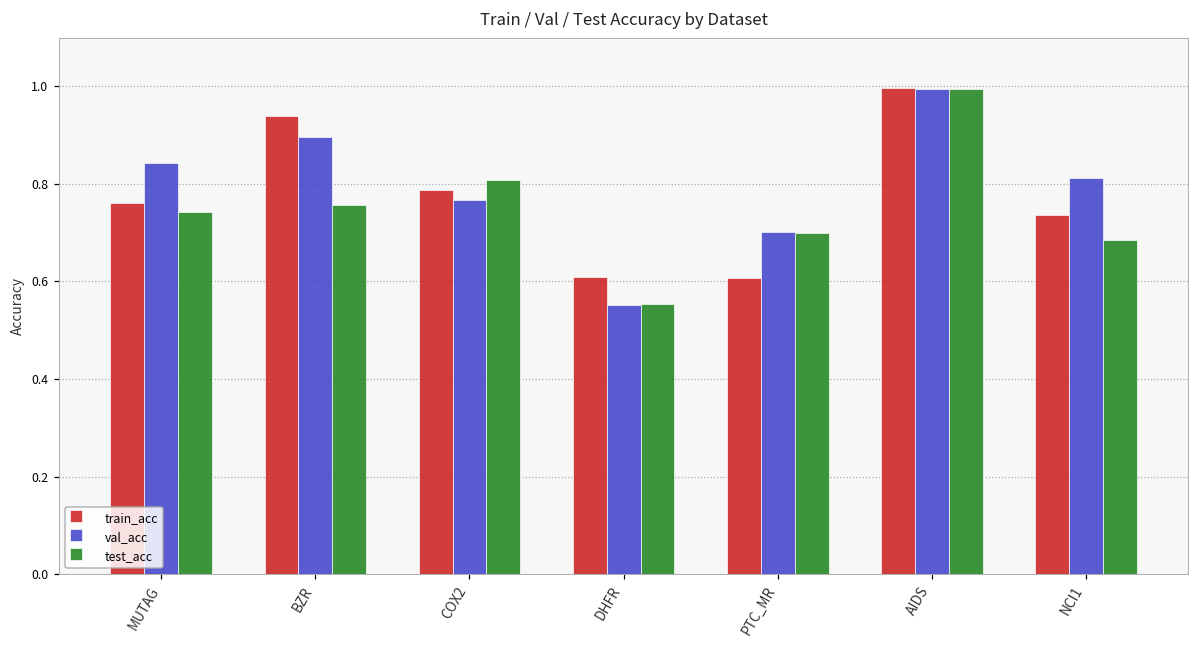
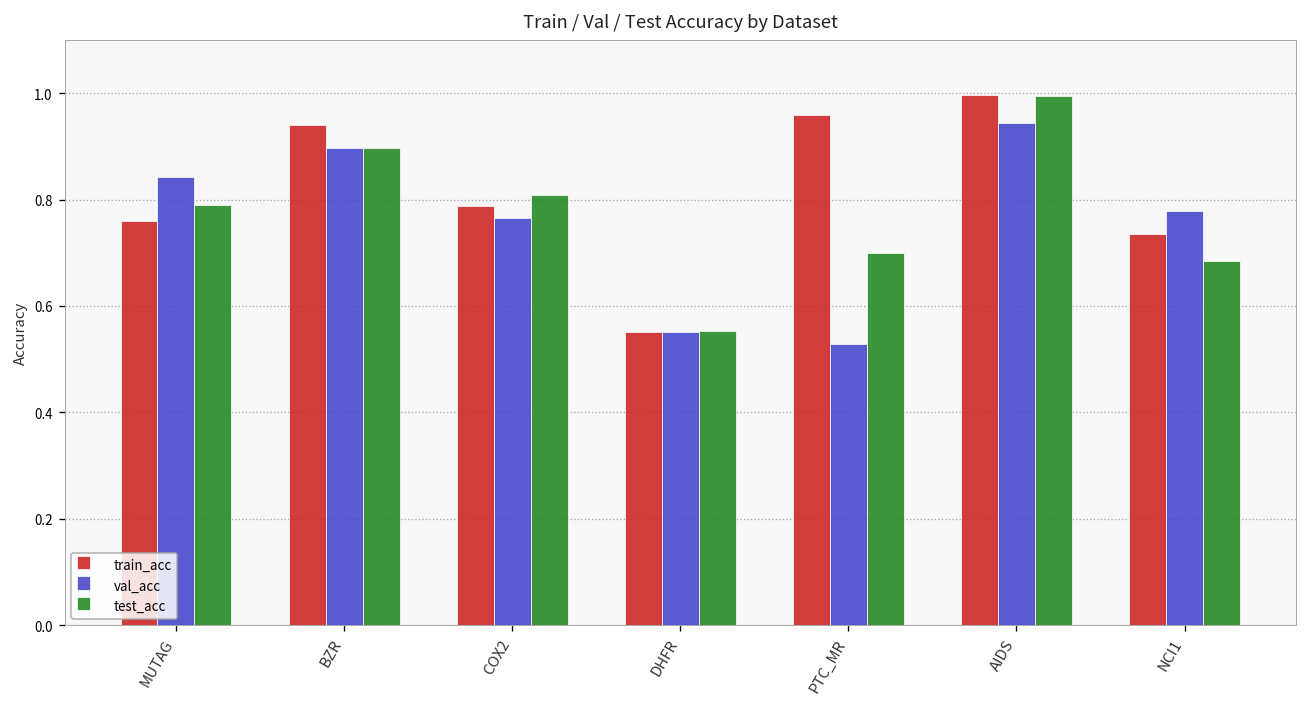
test_acc, MUTAG: 0.74 -> 0.79
test_acc, BZR: 0.76 -> 0.90
train_acc, DHFR: 0.61 -> 0.55
train_acc, PTC_MR: 0.61 -> 0.96
val_acc, PTC_MR: 0.70 -> 0.53
val_acc, AIDS: 1.00 -> 0.94
val_acc, NCI1: 0.81 -> 0.78
